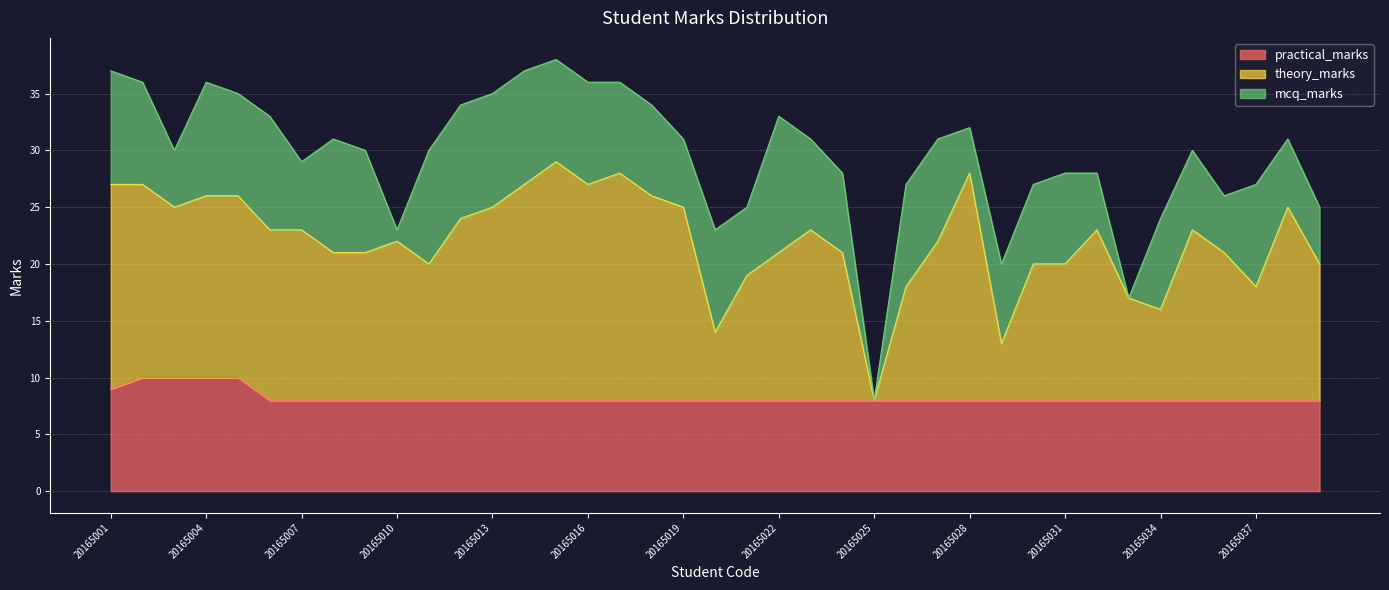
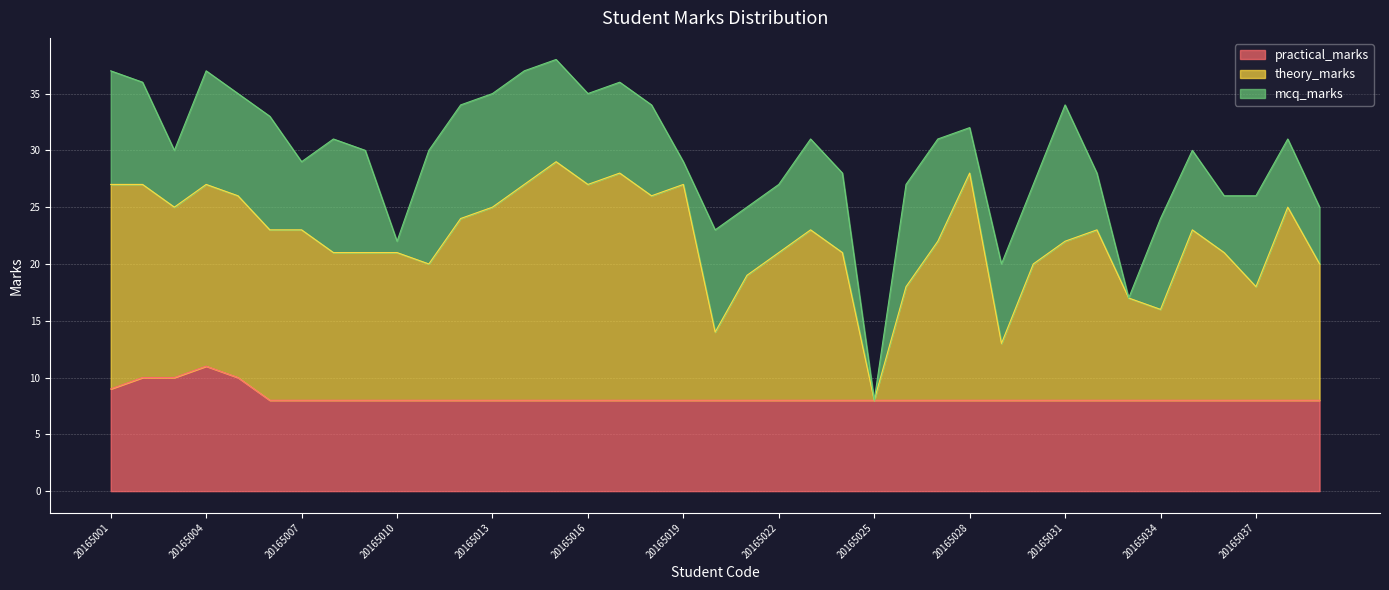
practical_marks, 20165004: 10 -> 11
theory_marks, 20165010: 14 -> 13
mcq_marks, 20165016: 9 -> 8
theory_marks, 20165019: 17 -> 19
mcq_marks, 20165019: 6 -> 2
mcq_marks, 20165022: 12 -> 6
theory_marks, 20165031: 12 -> 14
mcq_marks, 20165031: 8 -> 12
mcq_marks, 20165037: 9 -> 8
